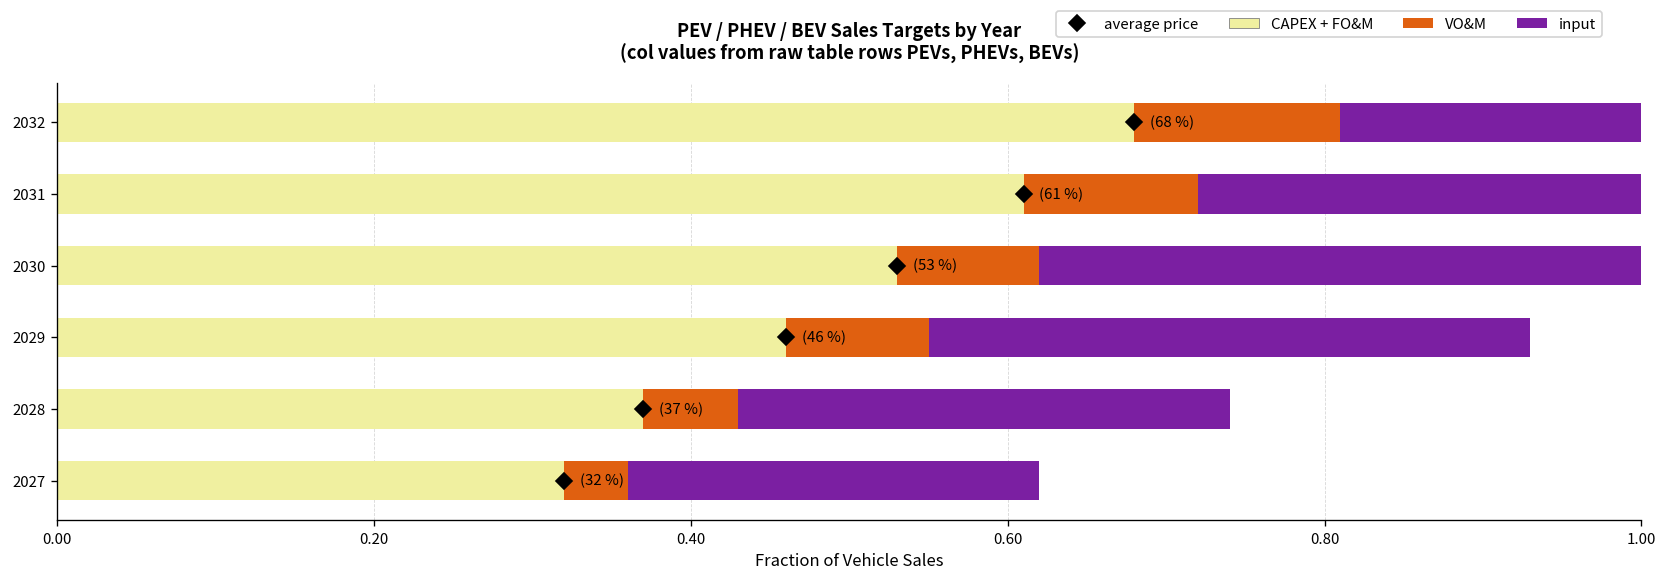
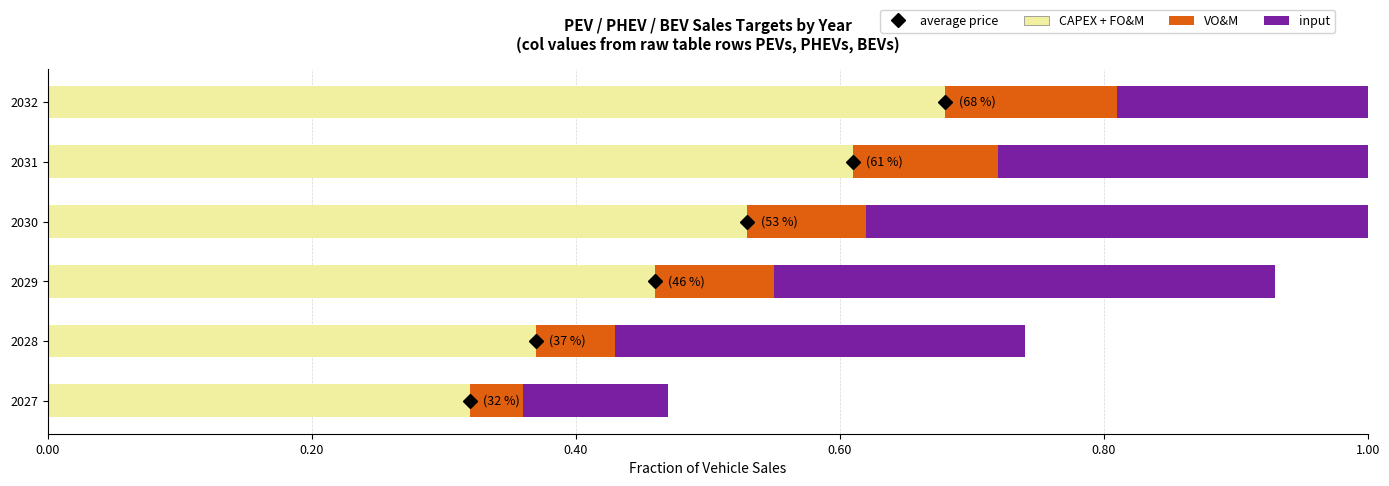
input, 2027: 0.26 -> 0.11
